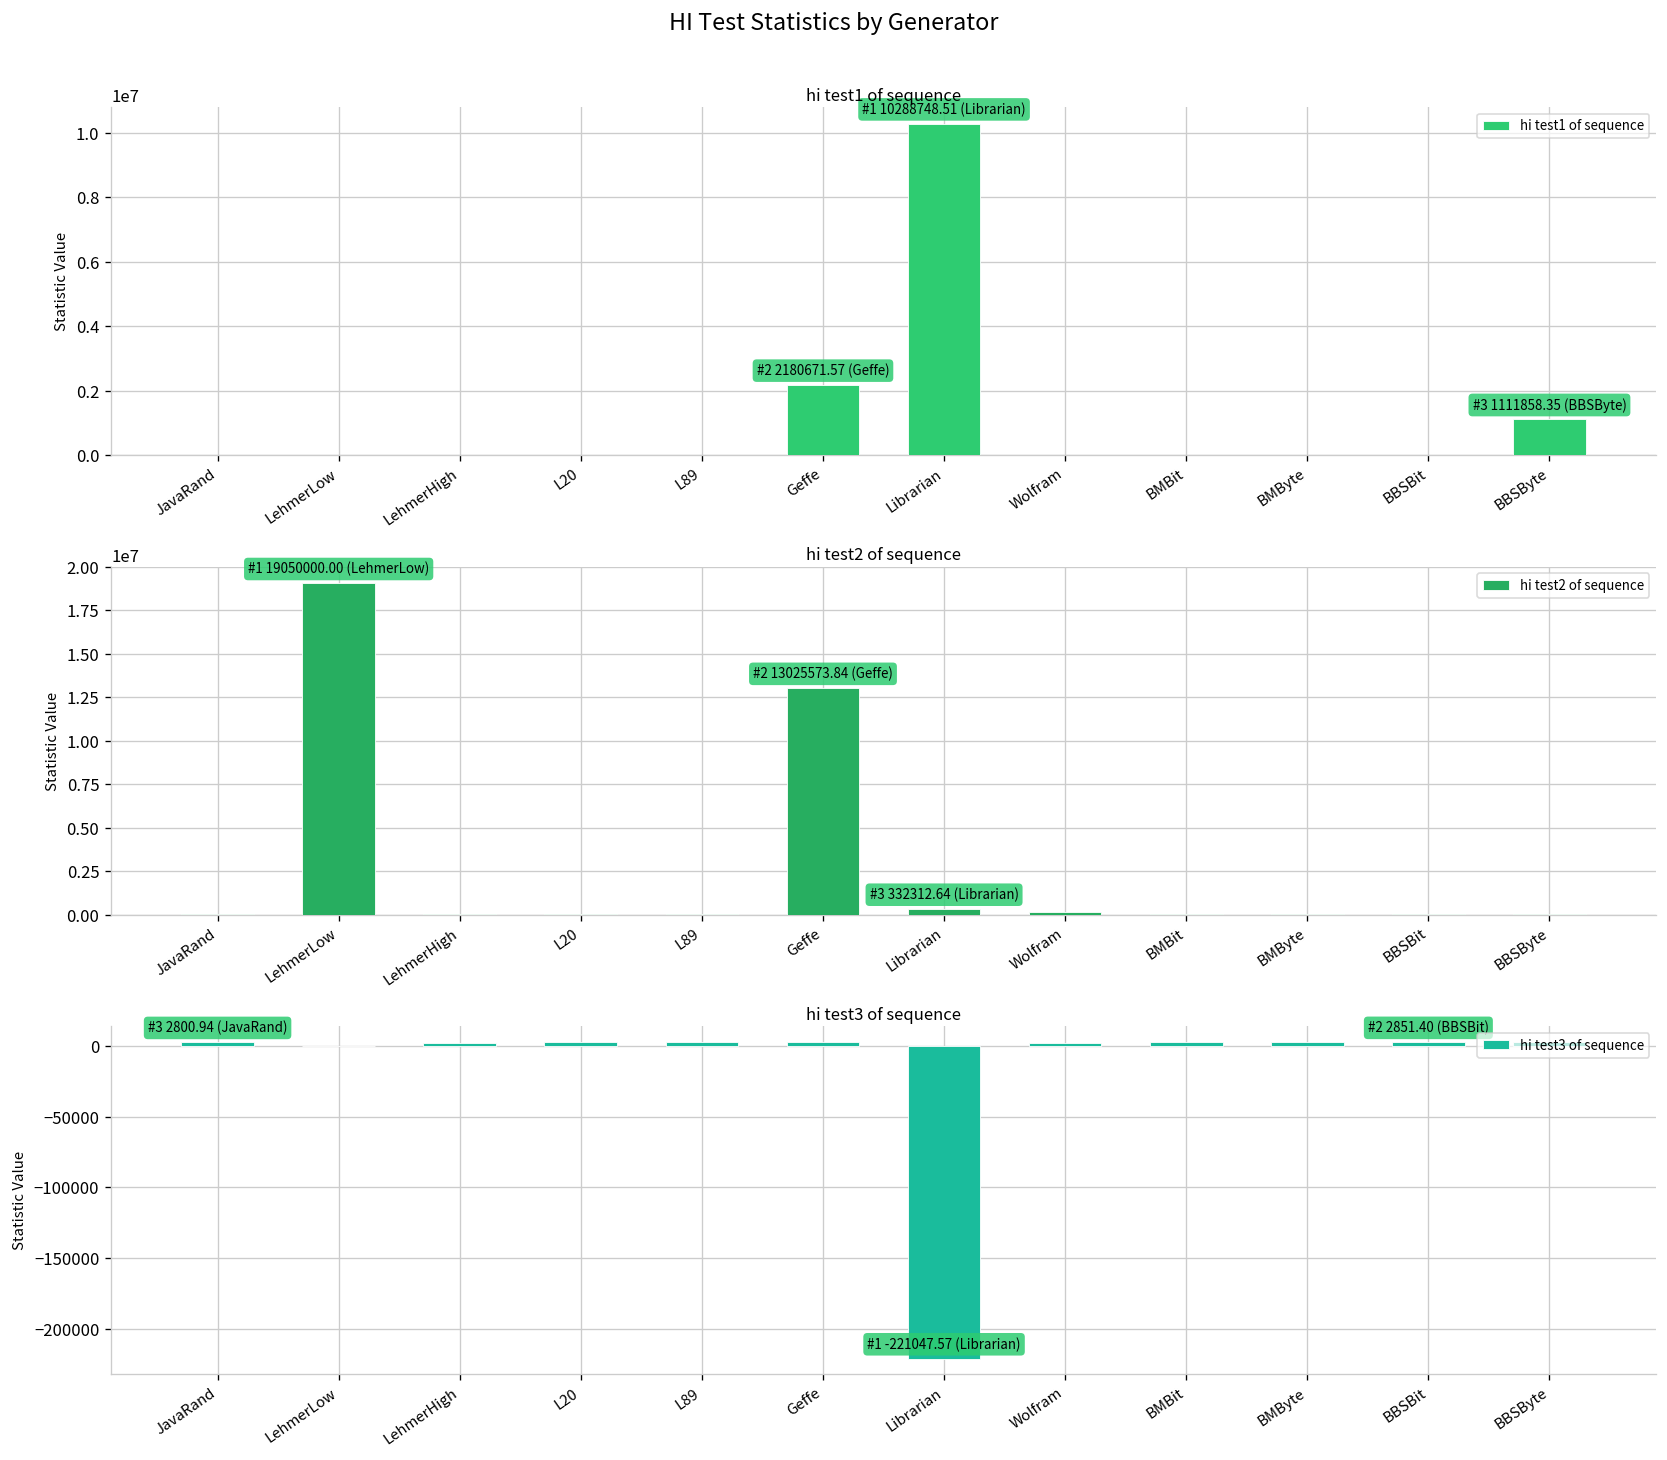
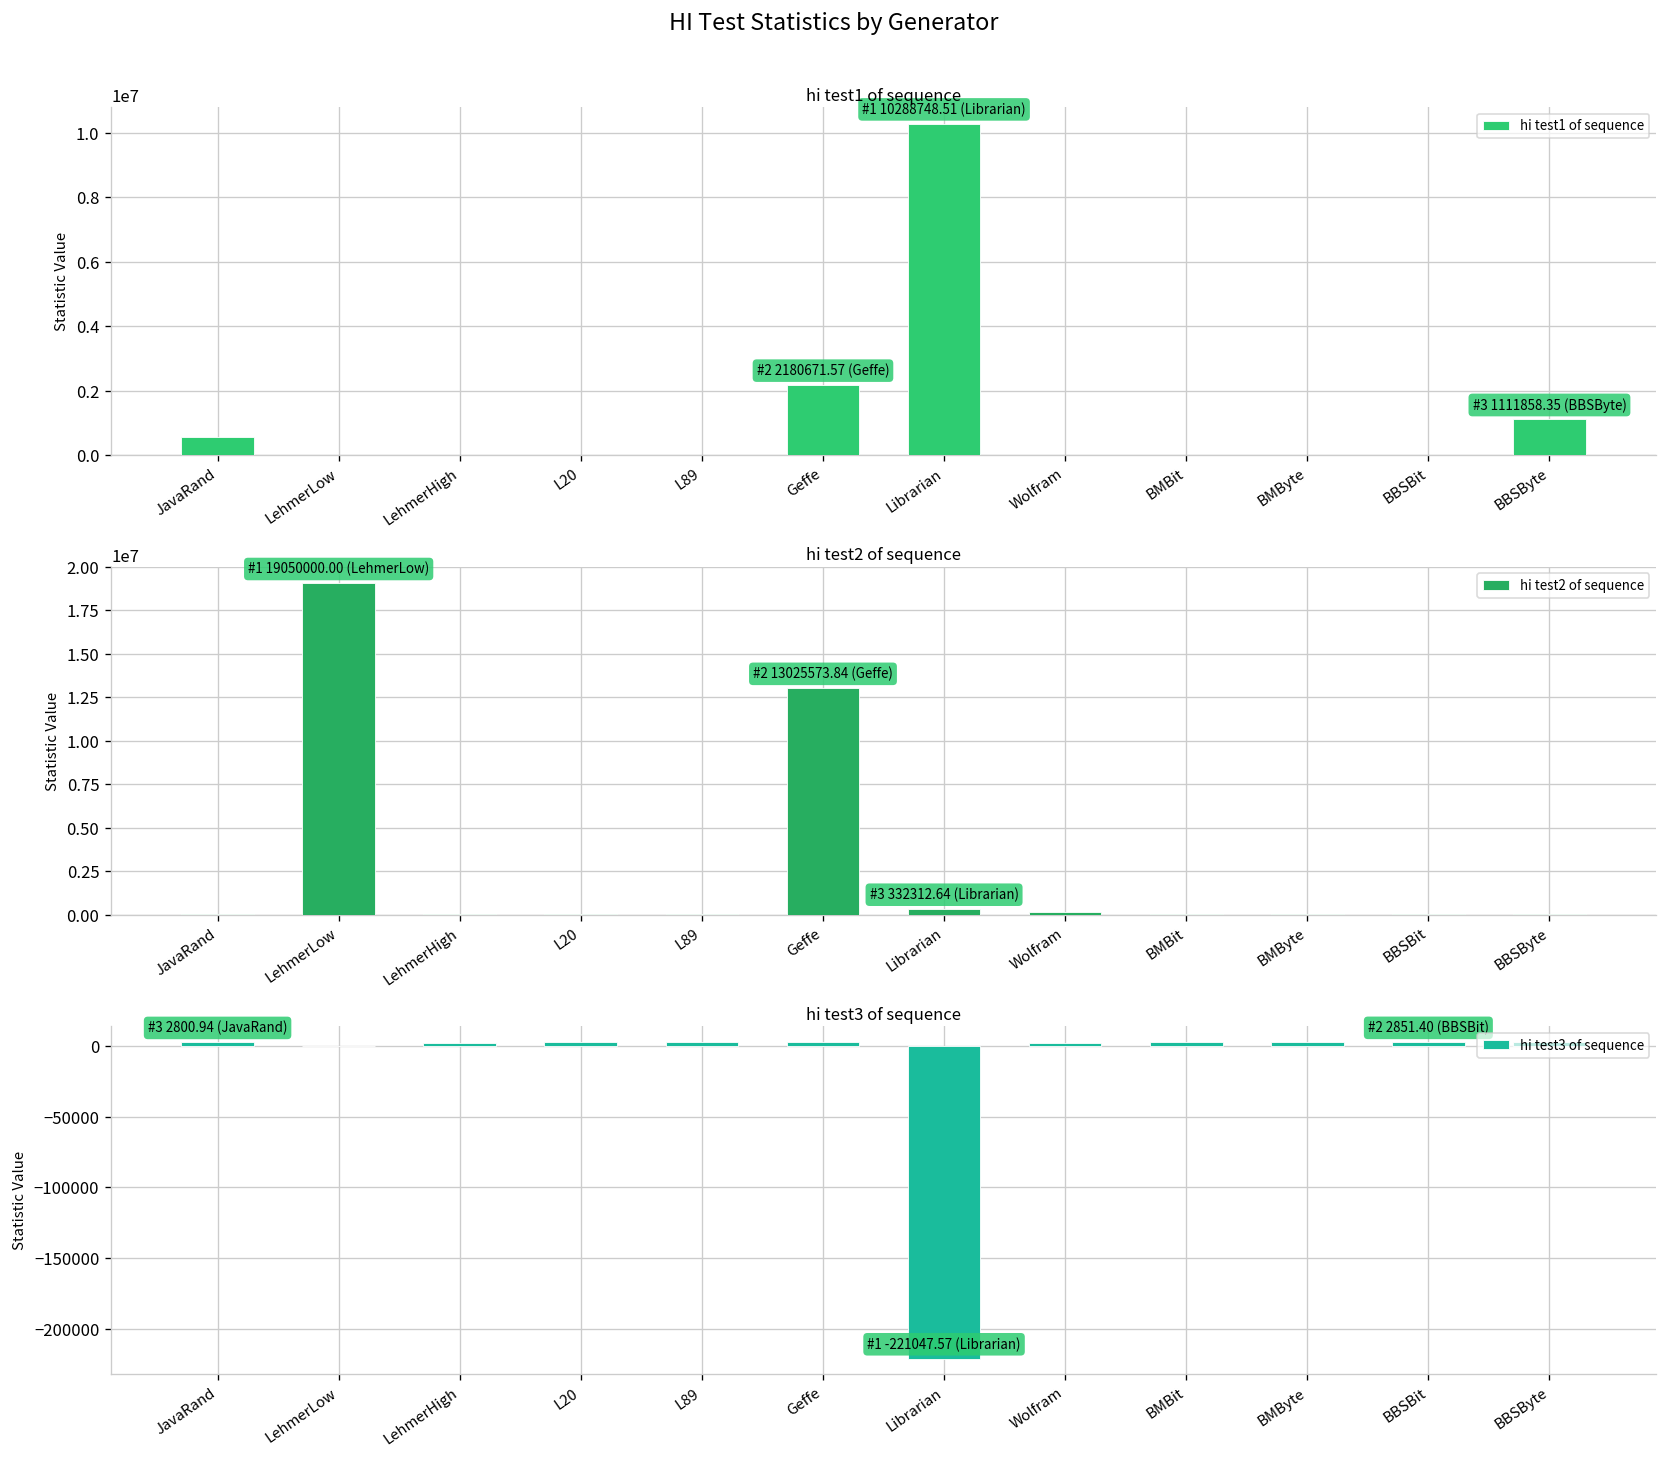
hi test1 of sequence, JavaRand: 0 -> 600000
